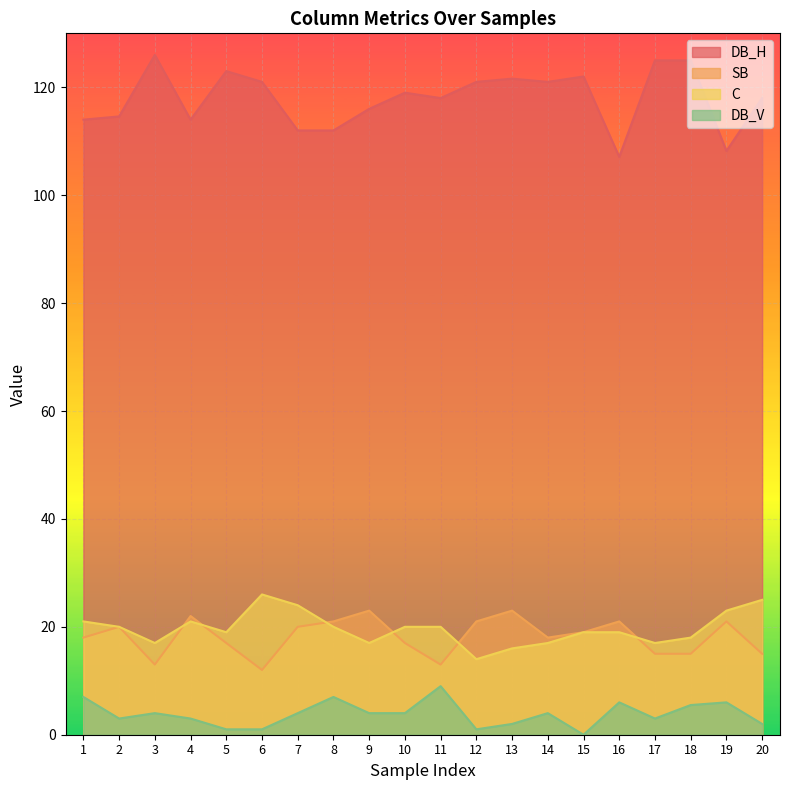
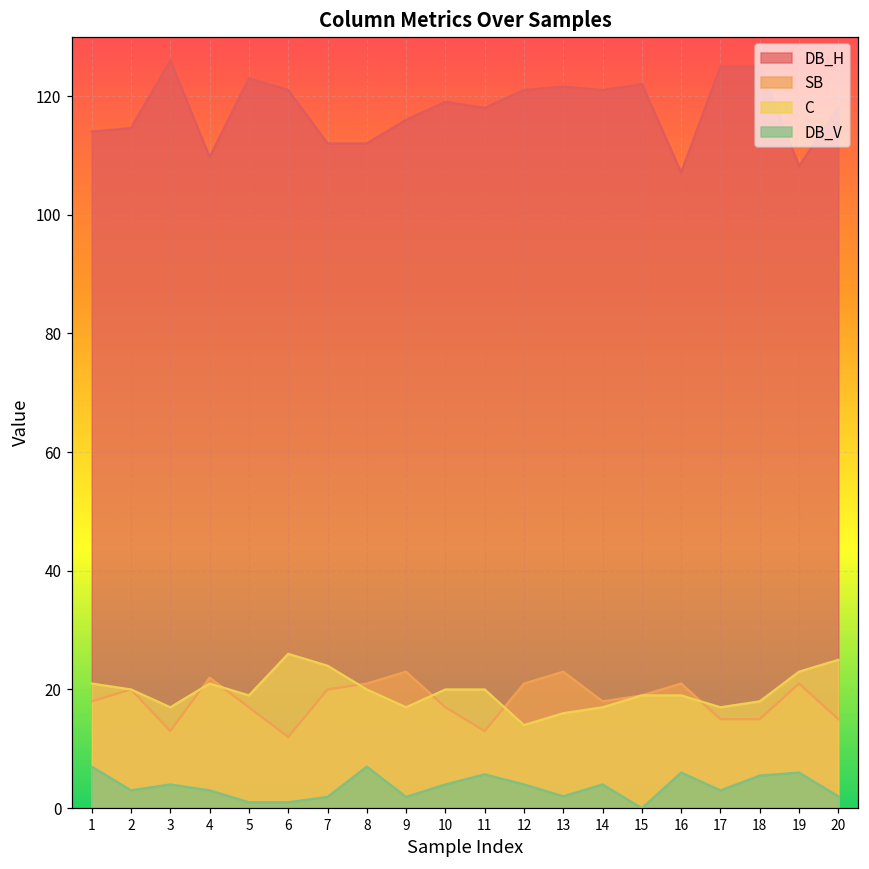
DB_H, 4: 114 -> 110
DB_V, 7: 4 -> 2
DB_V, 9: 4 -> 2
DB_V, 11: 9 -> 6
DB_V, 12: 1 -> 4
